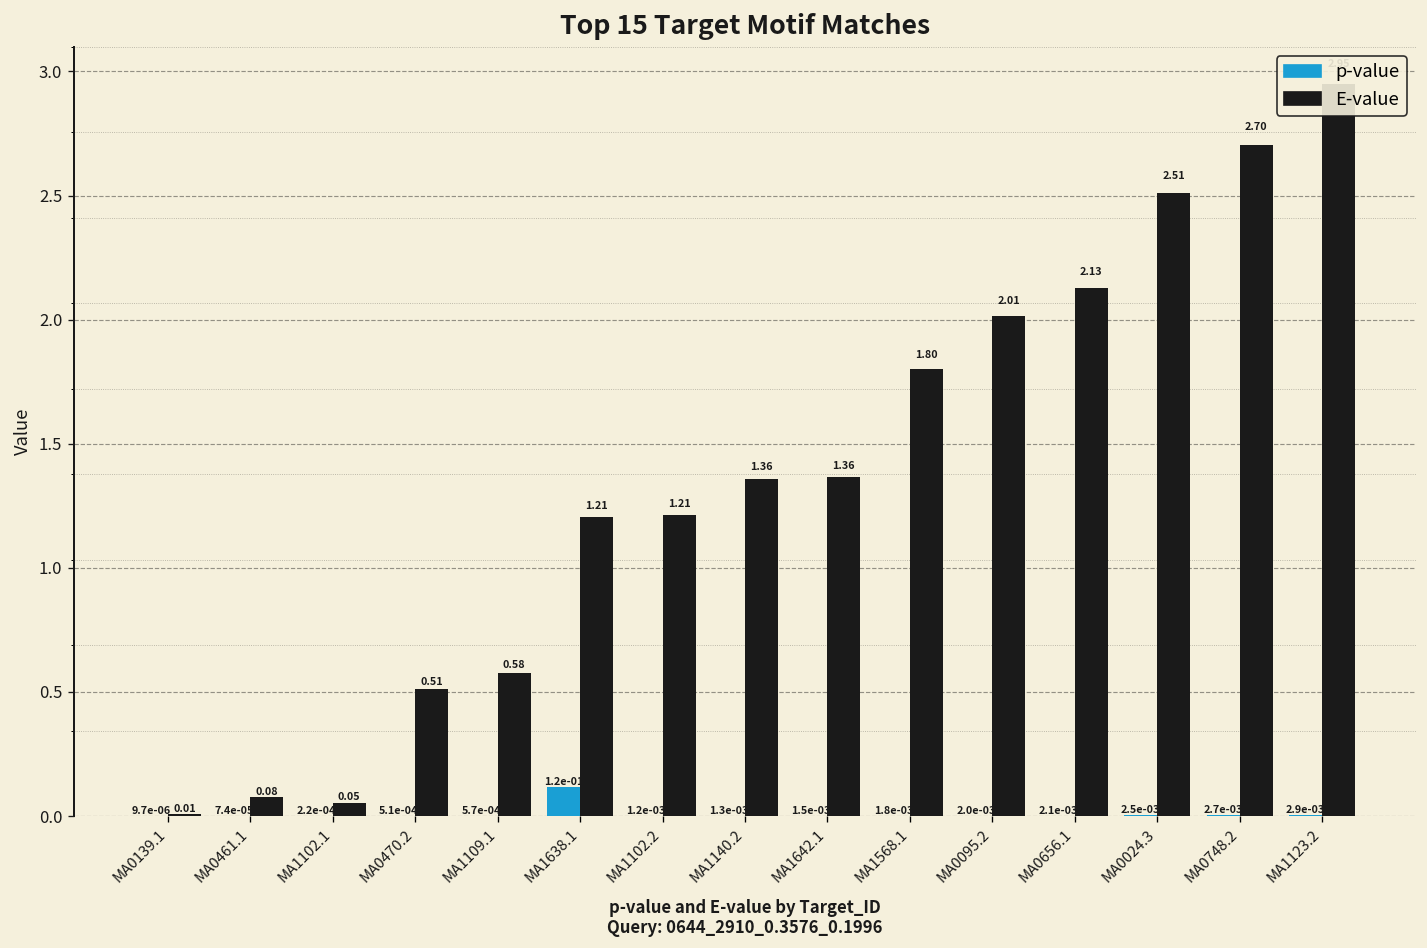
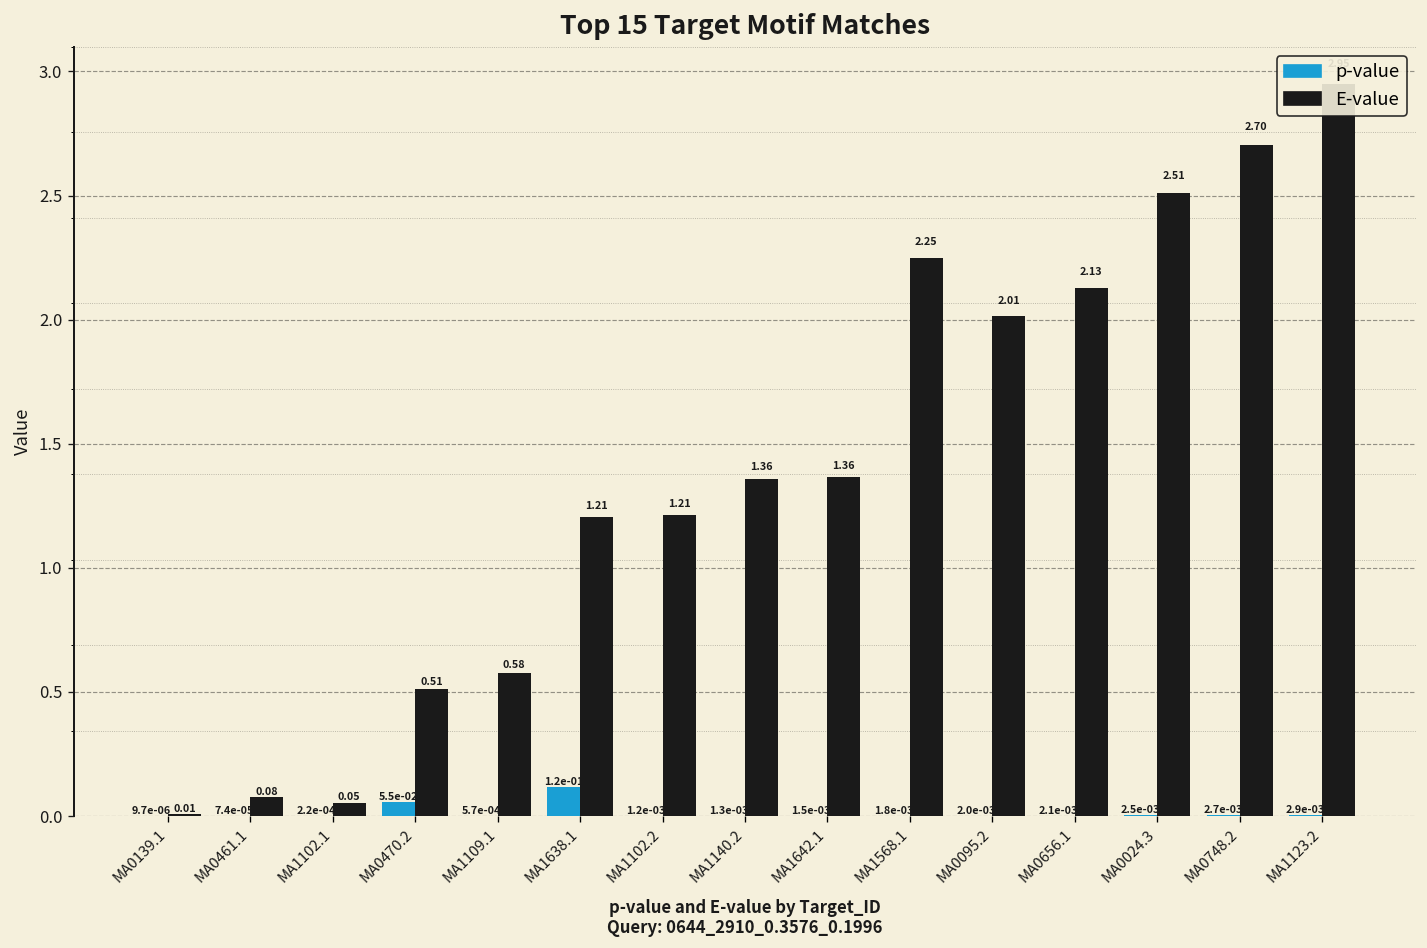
p-value, MA0470.2: 5.1e-04 -> 5.5e-02
E-value, MA1568.1: 1.80 -> 2.25
